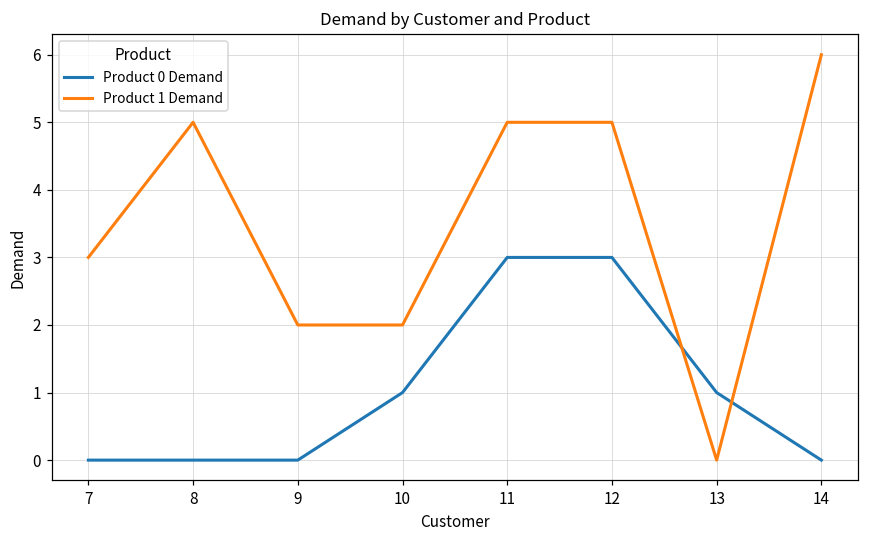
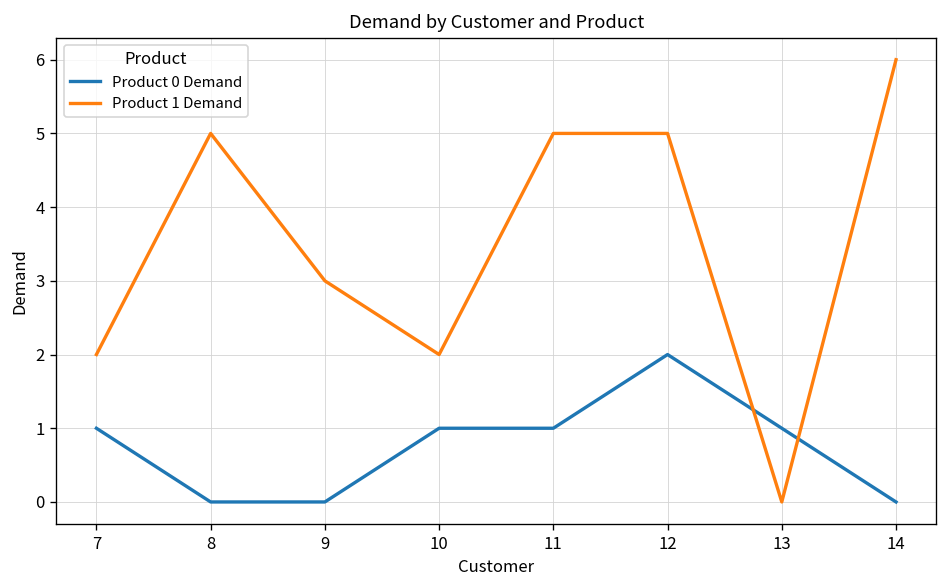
Product 0 Demand, 7: 0 -> 1
Product 1 Demand, 7: 3 -> 2
Product 1 Demand, 9: 2 -> 3
Product 0 Demand, 11: 3 -> 1
Product 0 Demand, 12: 3 -> 2
